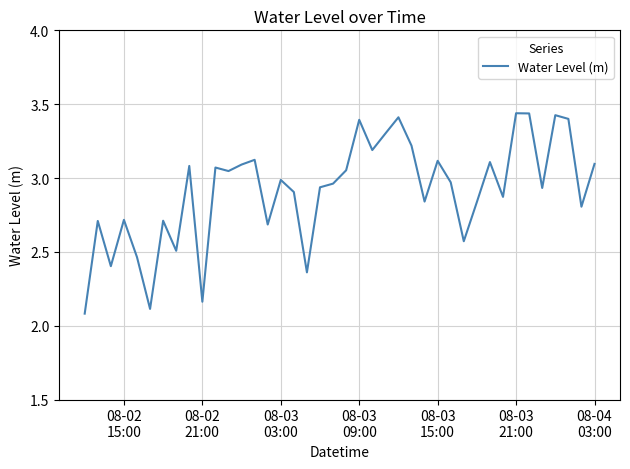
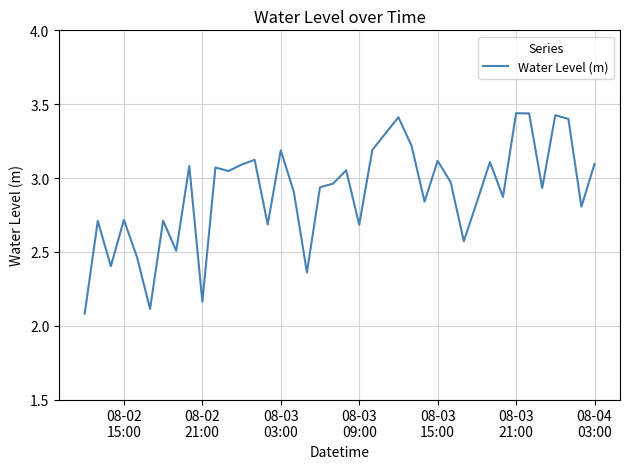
08-03 03:00: 2.99 -> 3.19
08-03 09:00: 3.39 -> 2.68
